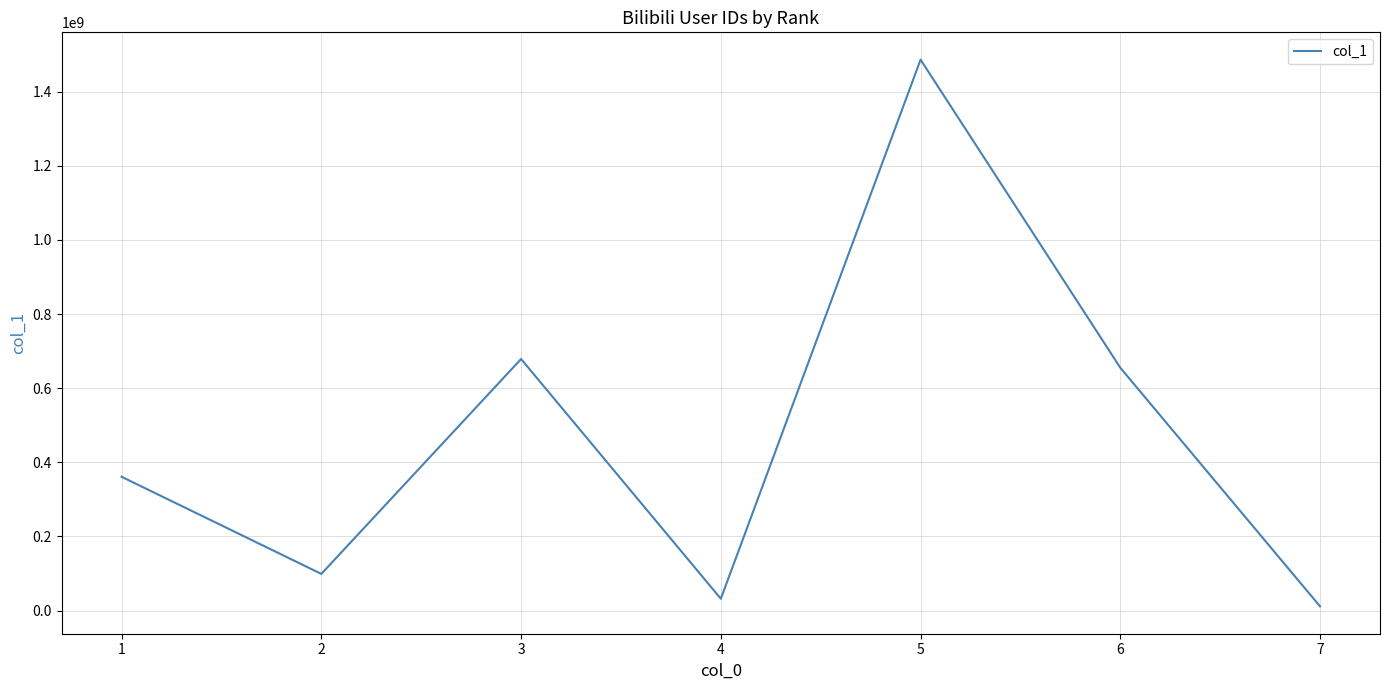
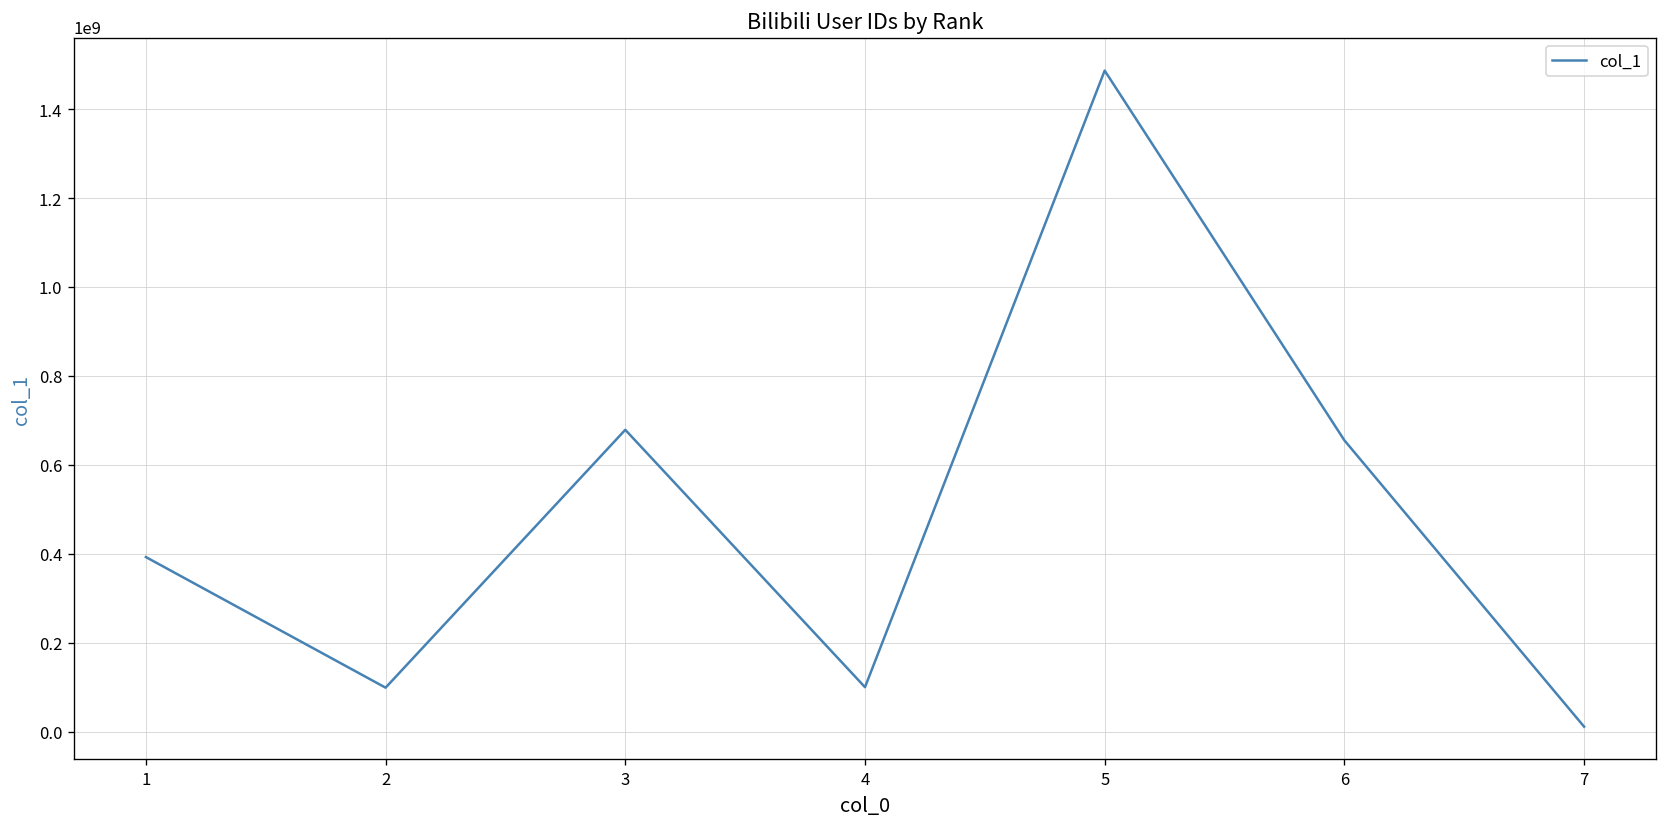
1: 360000000 -> 390000000
4: 30000000 -> 100000000
